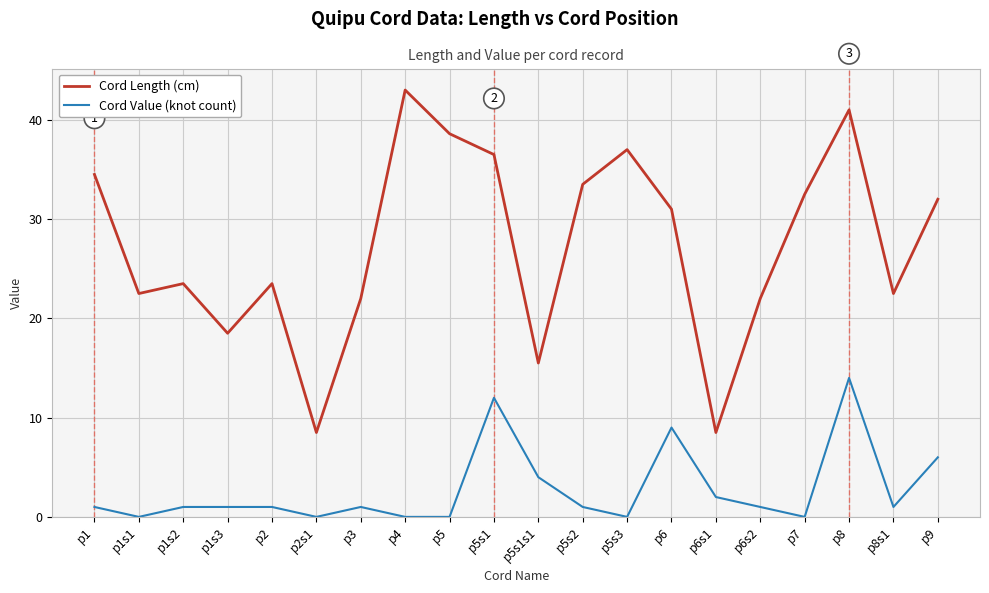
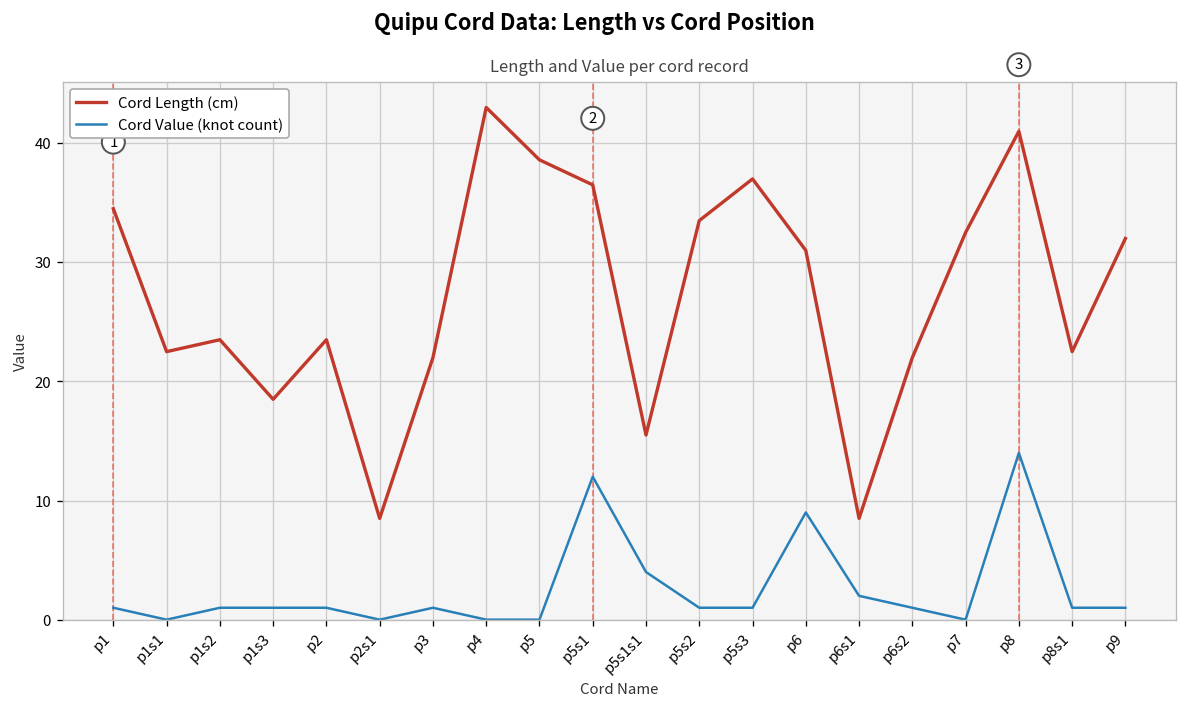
Cord Value (knot count), p5s3: 0 -> 1
Cord Value (knot count), p9: 6 -> 1
